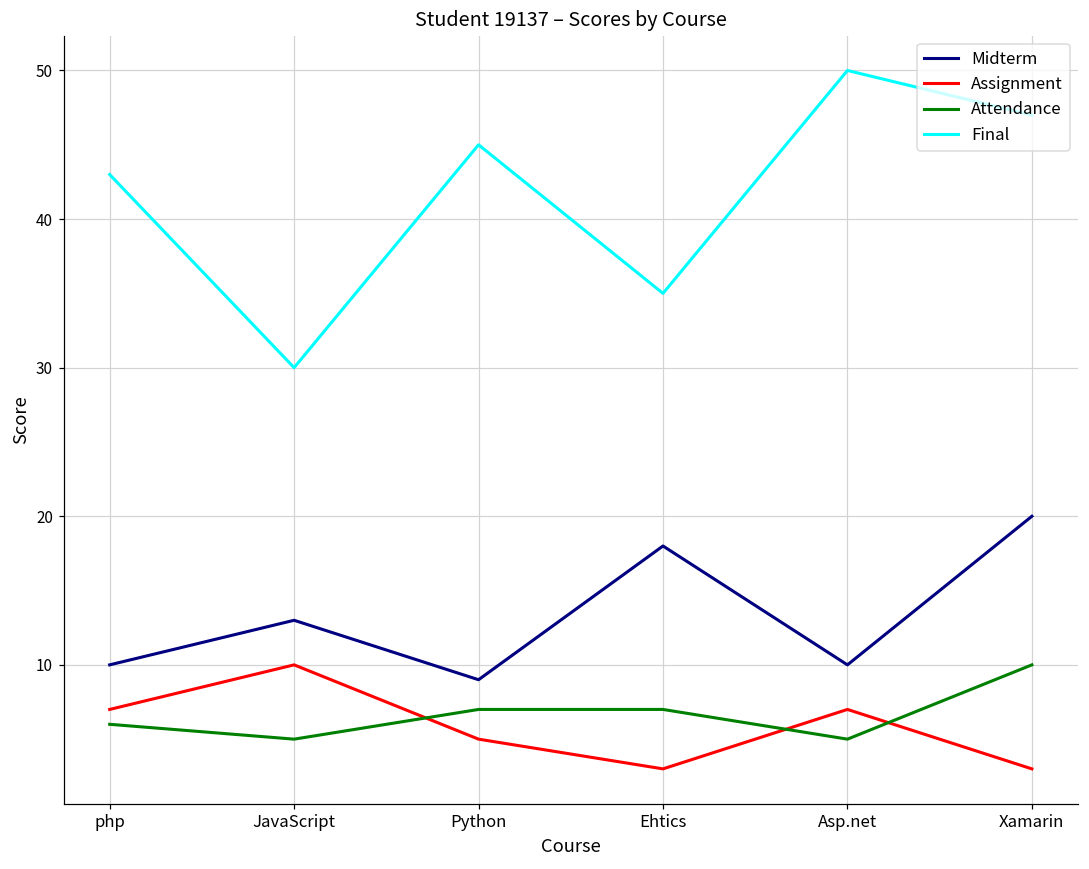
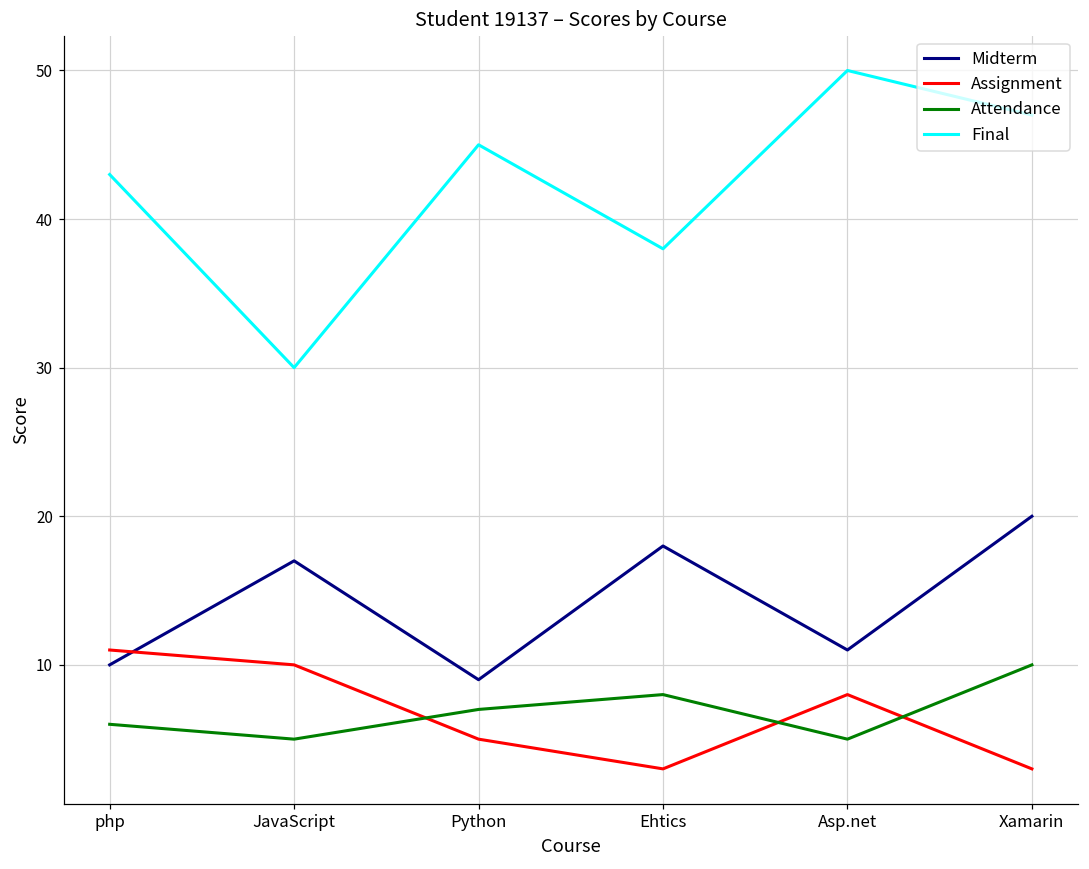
Assignment, php: 7 -> 11
Midterm, JavaScript: 13 -> 17
Attendance, Ehtics: 7 -> 8
Final, Ehtics: 35 -> 38
Midterm, Asp.net: 10 -> 11
Assignment, Asp.net: 7 -> 8
